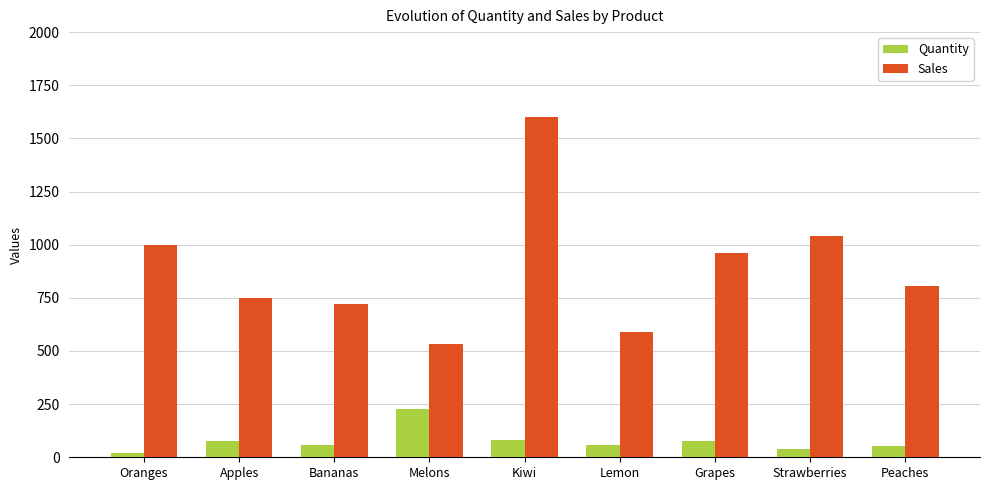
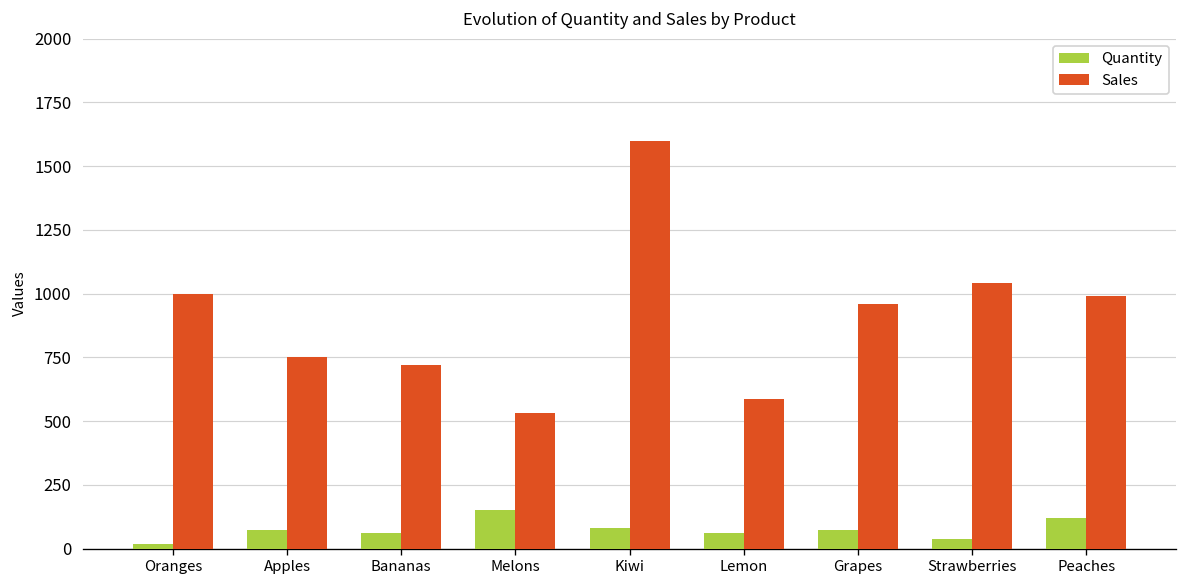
Quantity, Melons: 230 -> 150
Quantity, Peaches: 60 -> 120
Sales, Peaches: 810 -> 990
